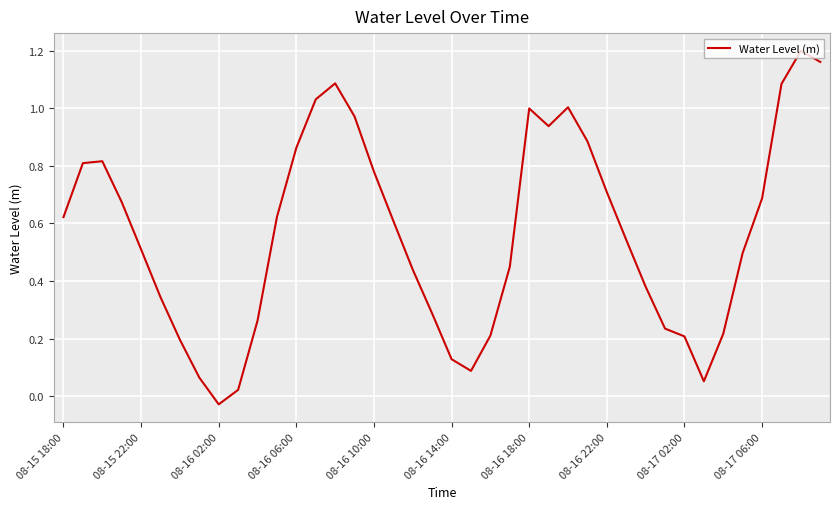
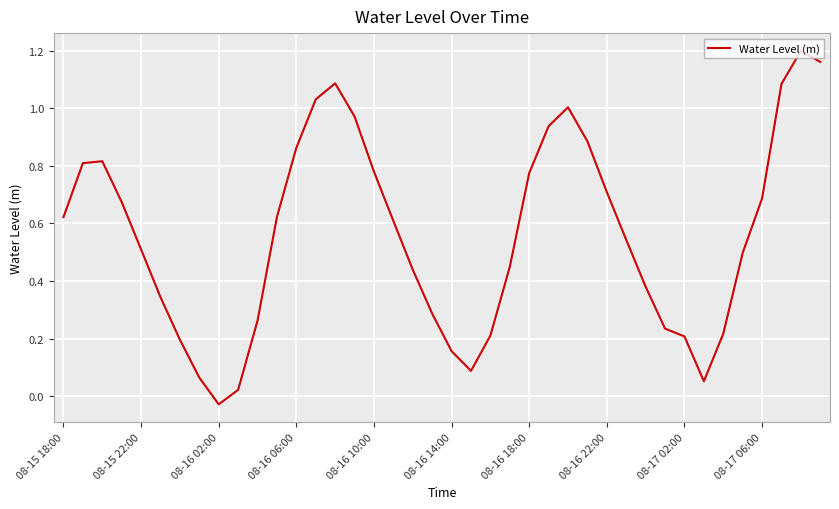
08-16 14:00: 0.13 -> 0.16
08-16 18:00: 1.00 -> 0.78
